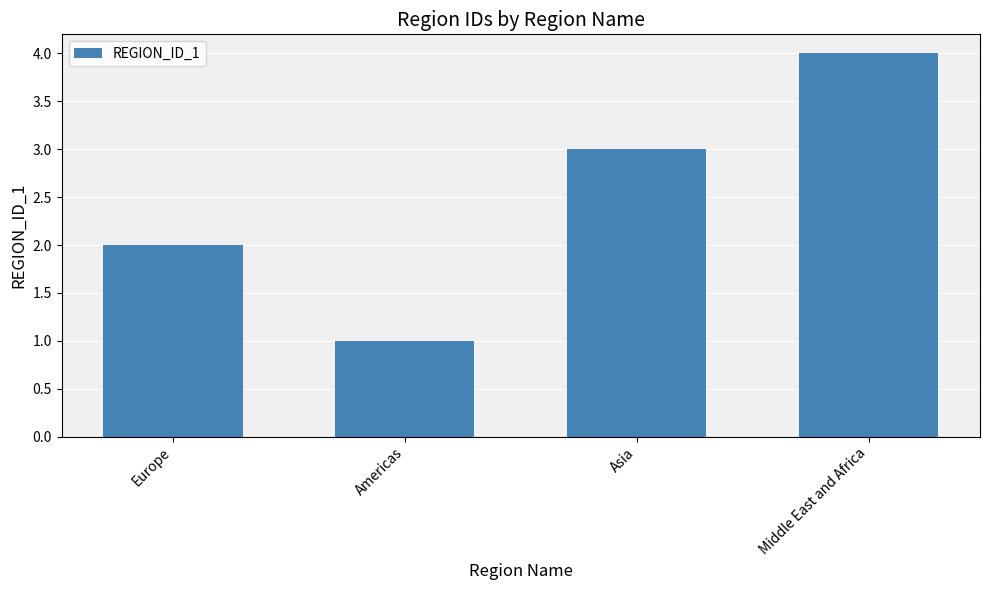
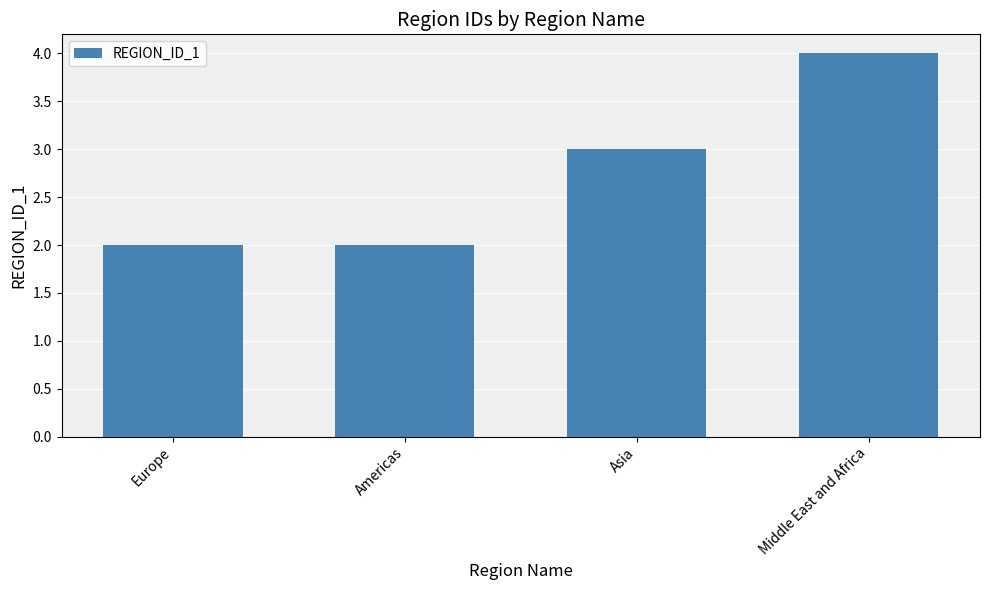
Americas: 1 -> 2
